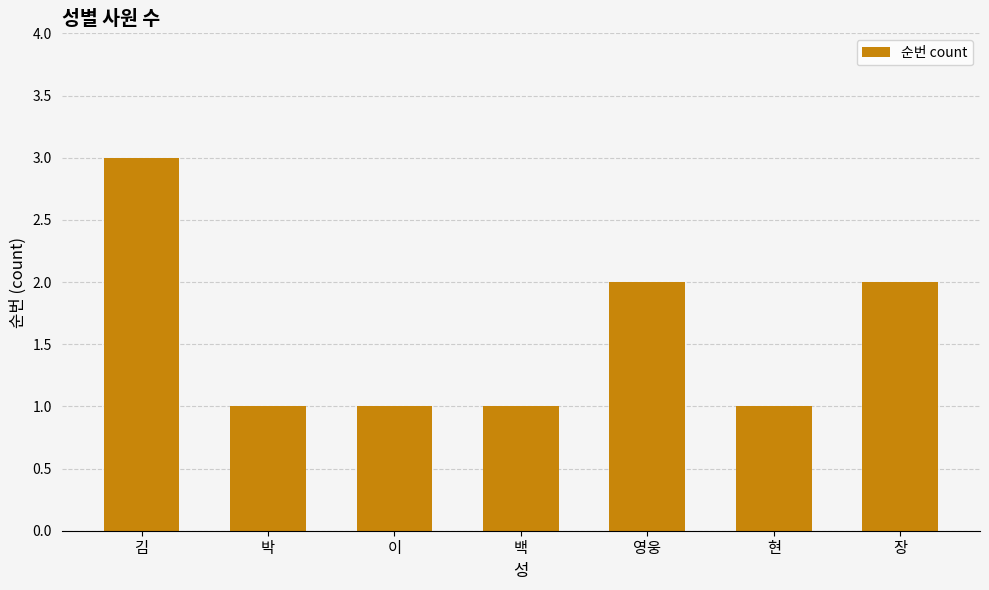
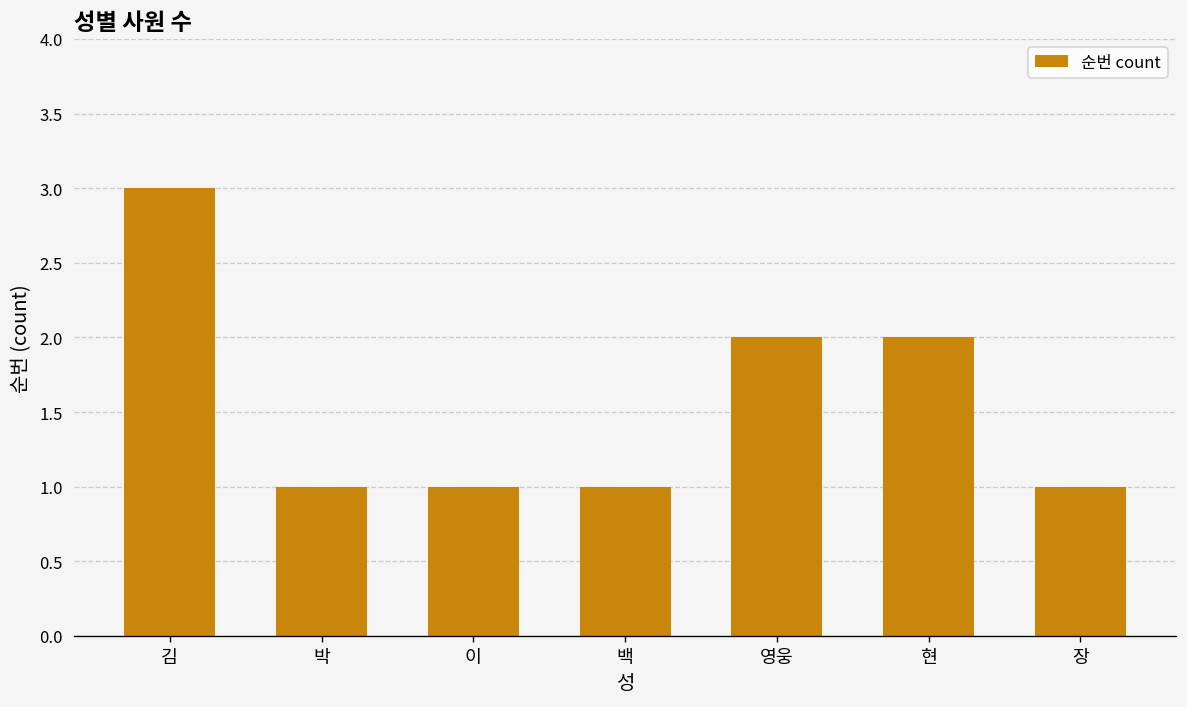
현: 1 -> 2
장: 2 -> 1
